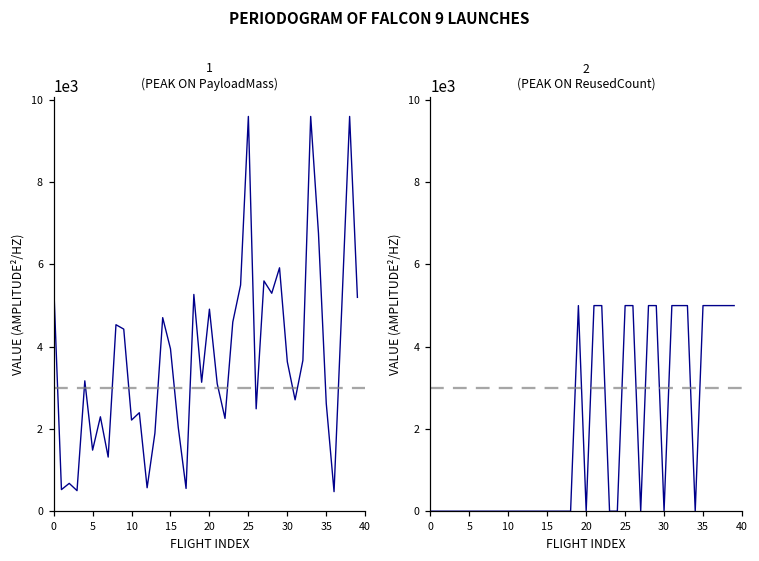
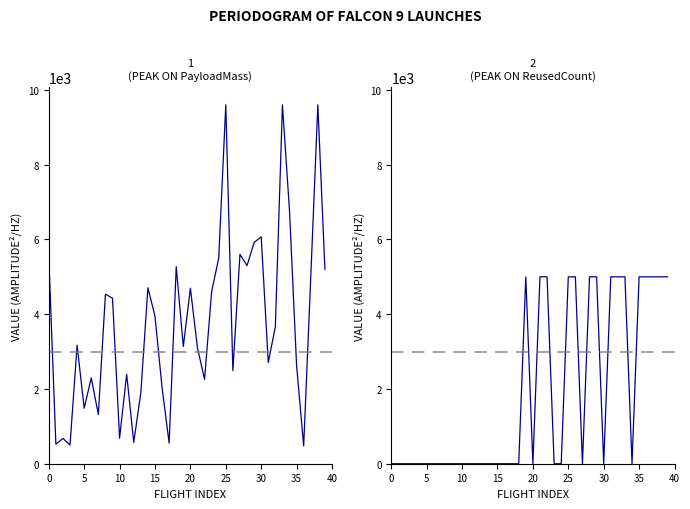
1 (PEAK ON PayloadMass), 10: 2200 -> 700
1 (PEAK ON PayloadMass), 20: 4900 -> 4700
1 (PEAK ON PayloadMass), 30: 3600 -> 6100
